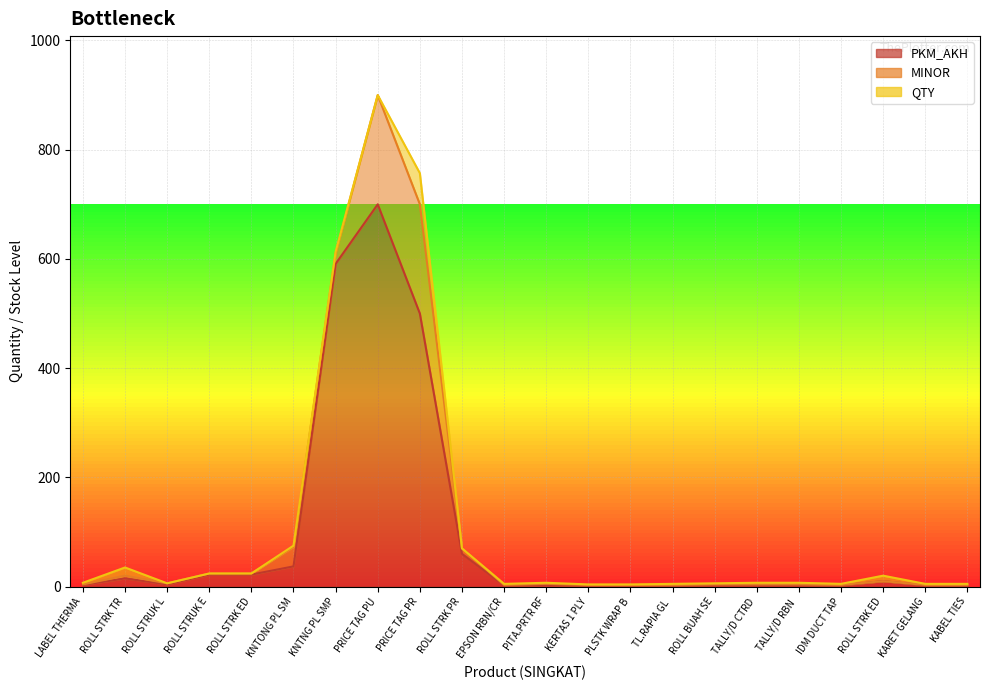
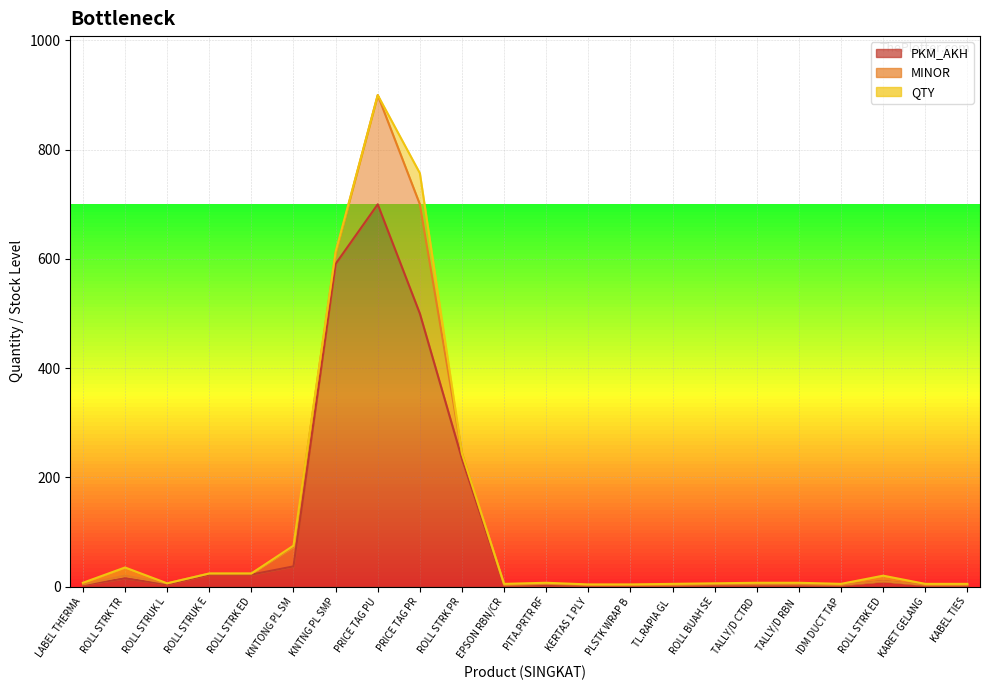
PKM_AKH, ROLL STRK PR: 60 -> 230
